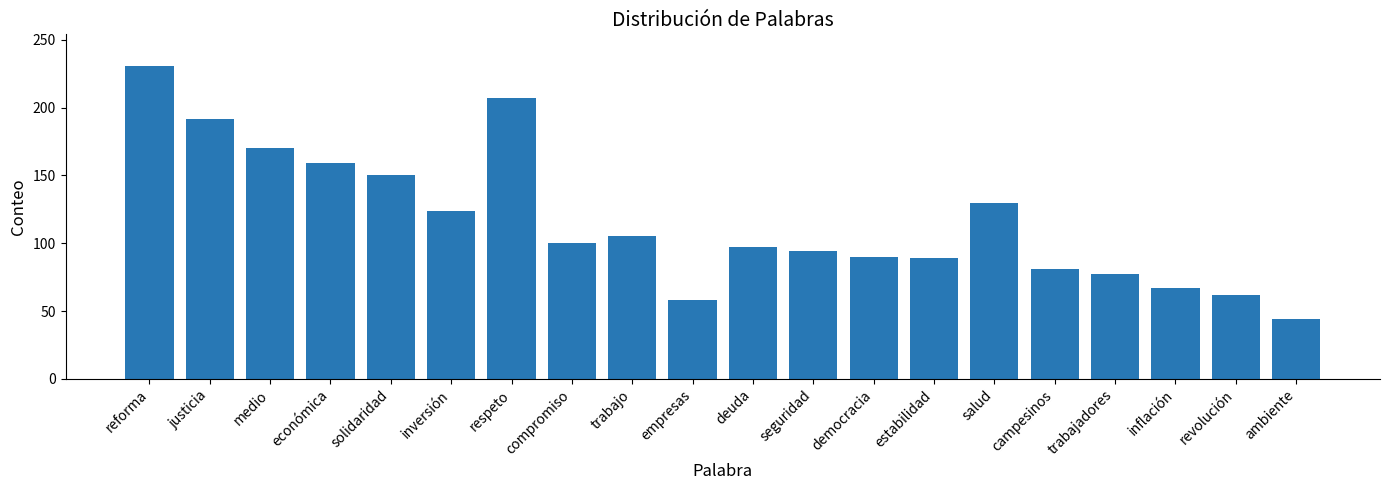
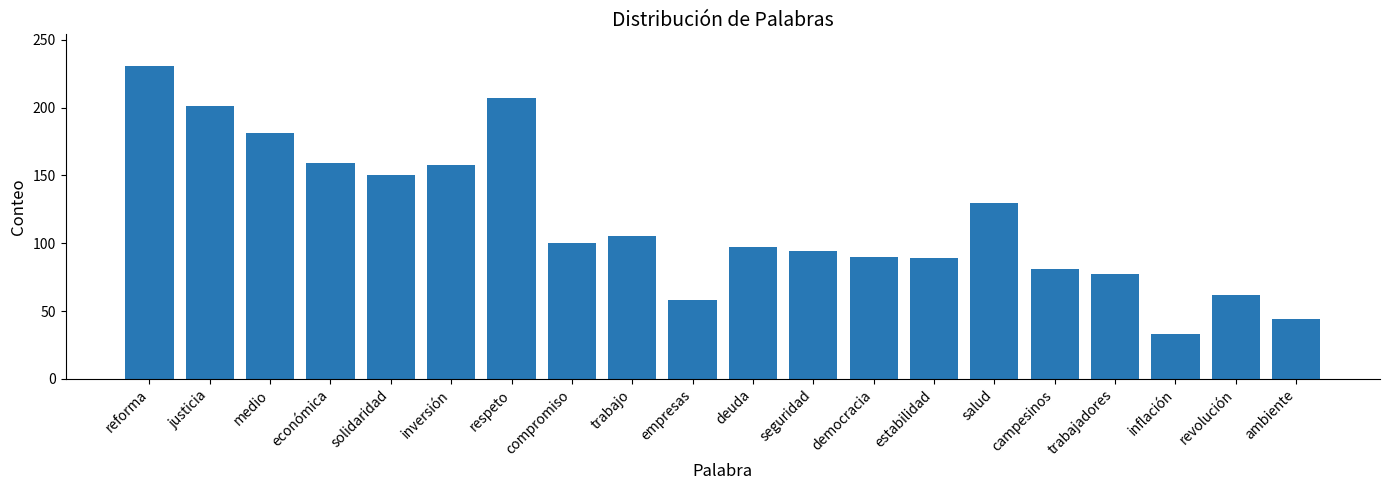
justicia: 192 -> 201
medio: 170 -> 181
inversión: 124 -> 158
inflación: 67 -> 33
